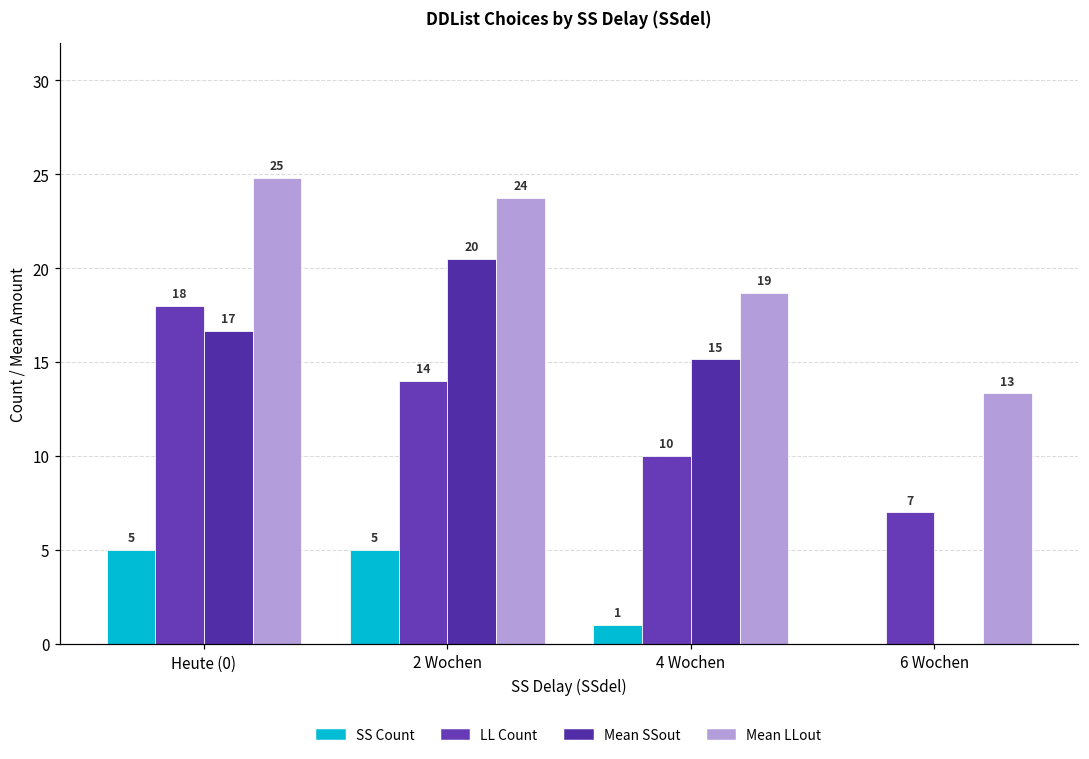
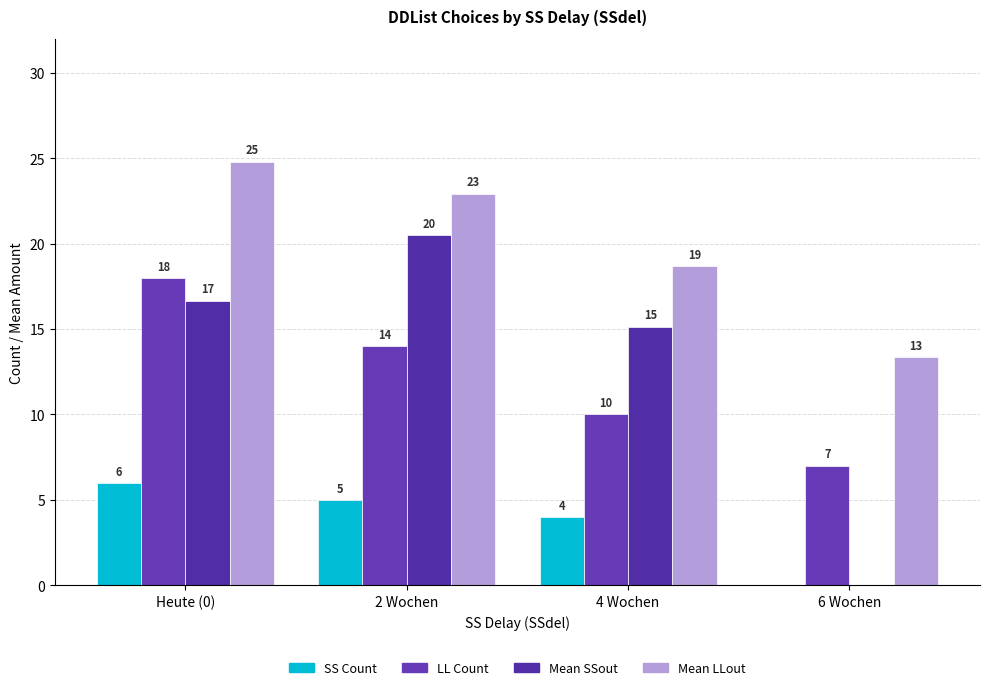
SS Count, Heute (0): 5 -> 6
Mean LLout, 2 Wochen: 24 -> 23
SS Count, 4 Wochen: 1 -> 4
